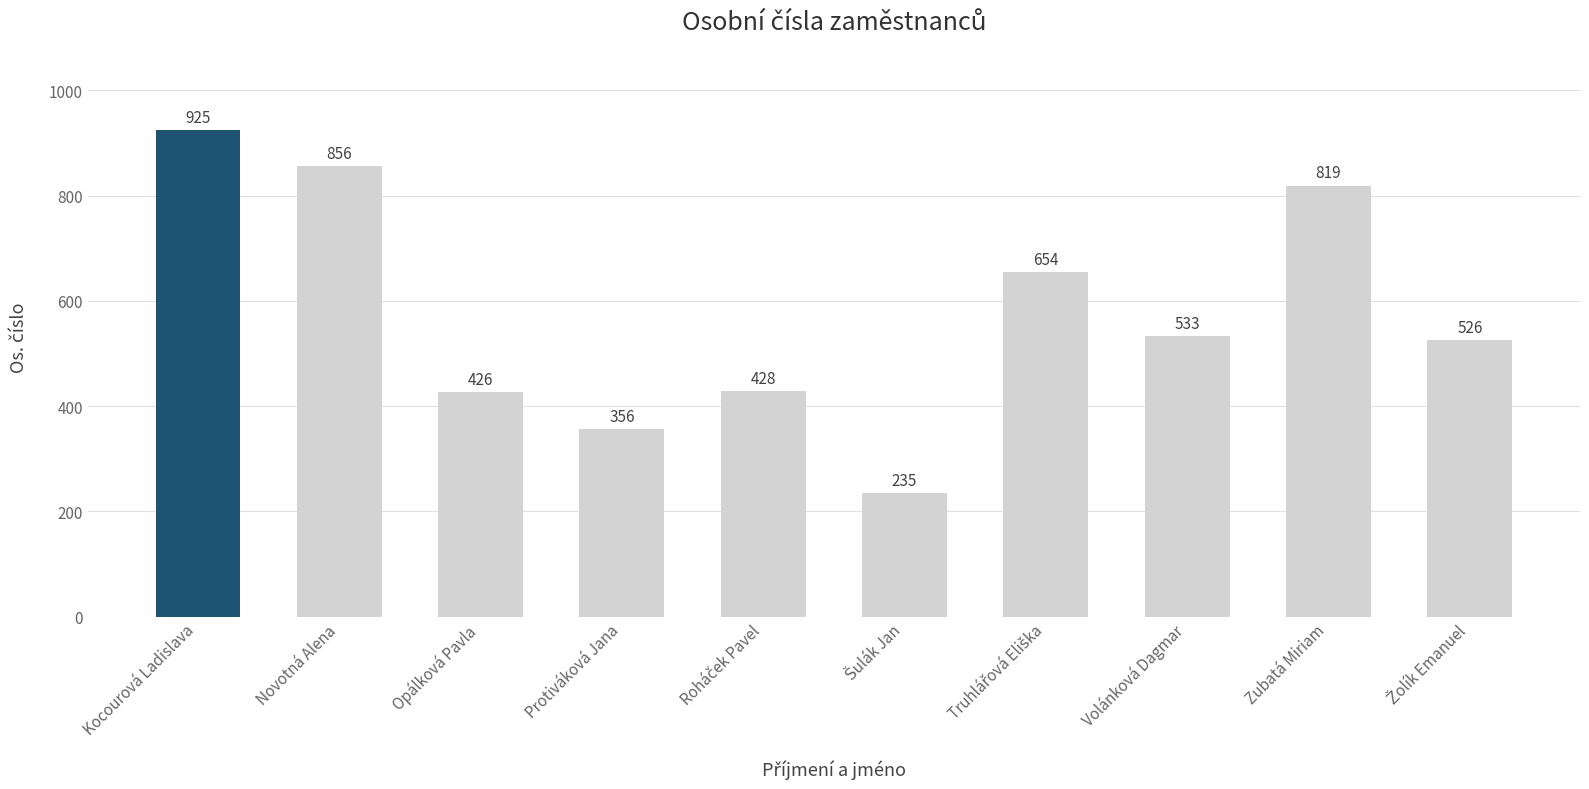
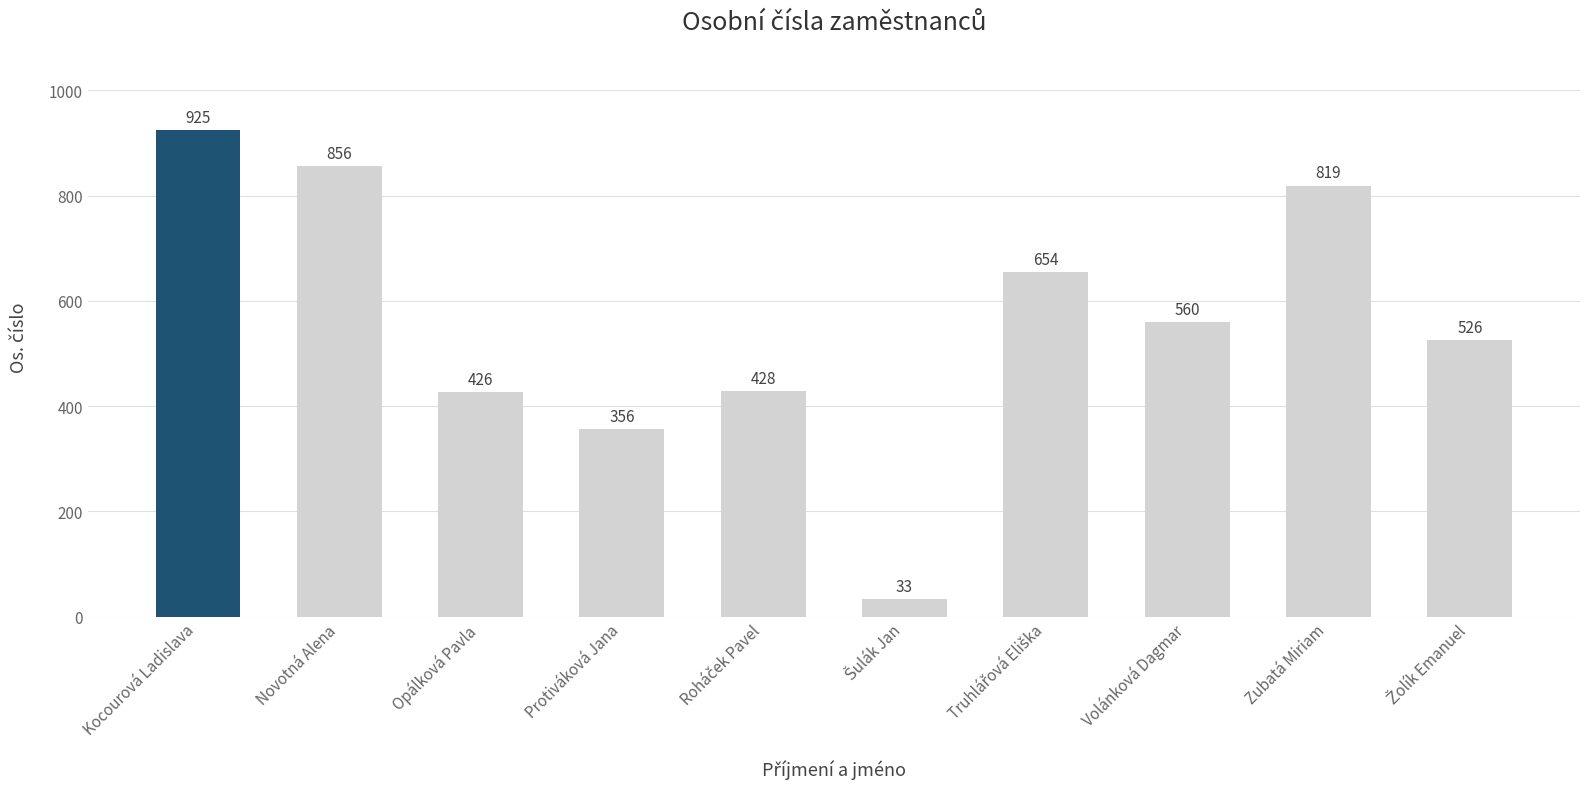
Šulák Jan: 235 -> 33
Volánková Dagmar: 533 -> 560
